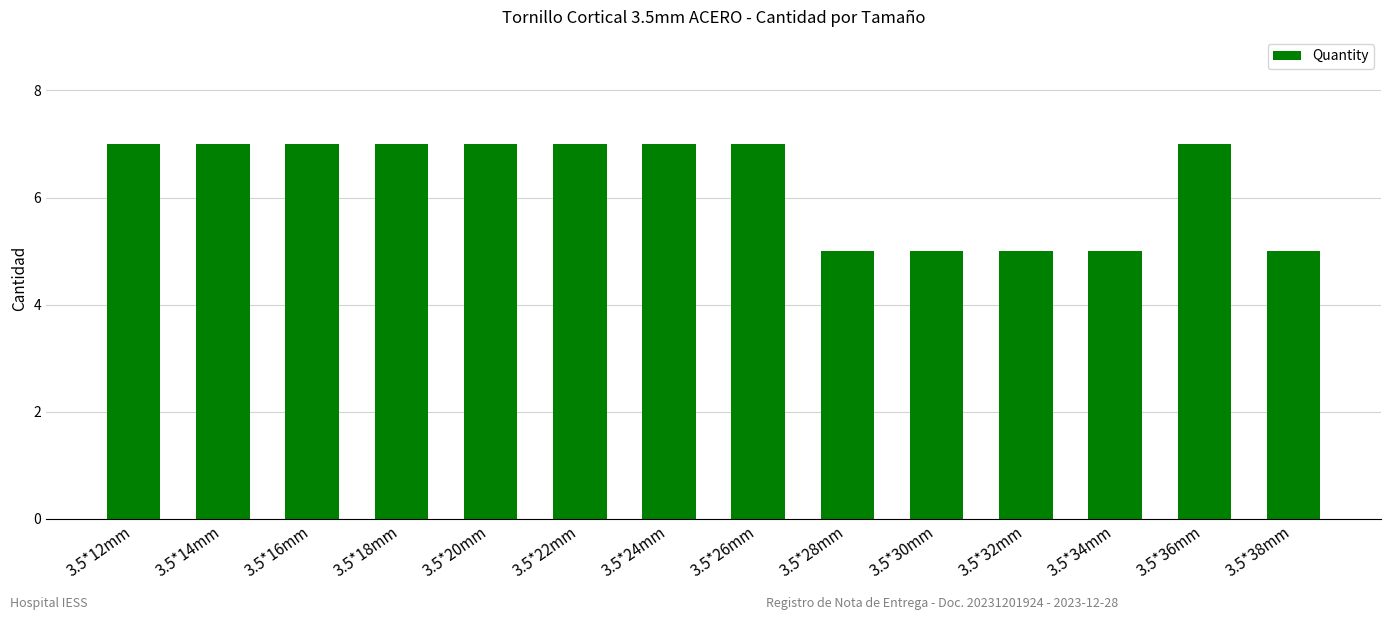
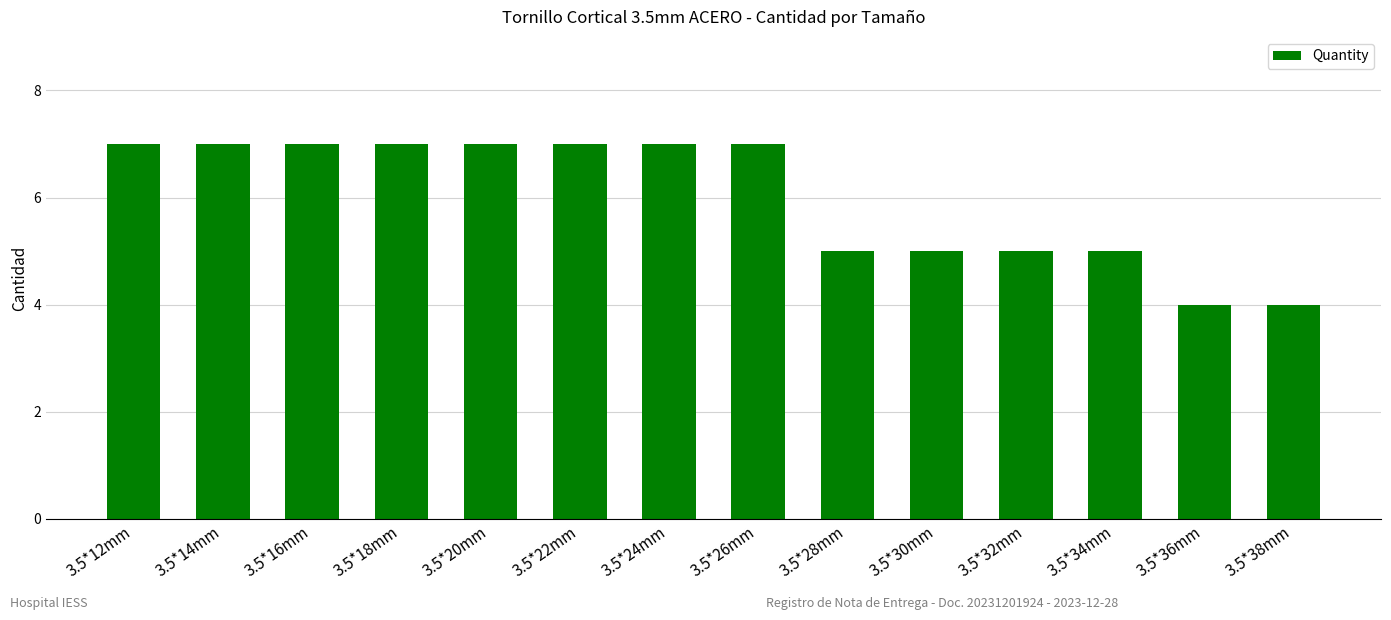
3.5*36mm: 7 -> 4
3.5*38mm: 5 -> 4
